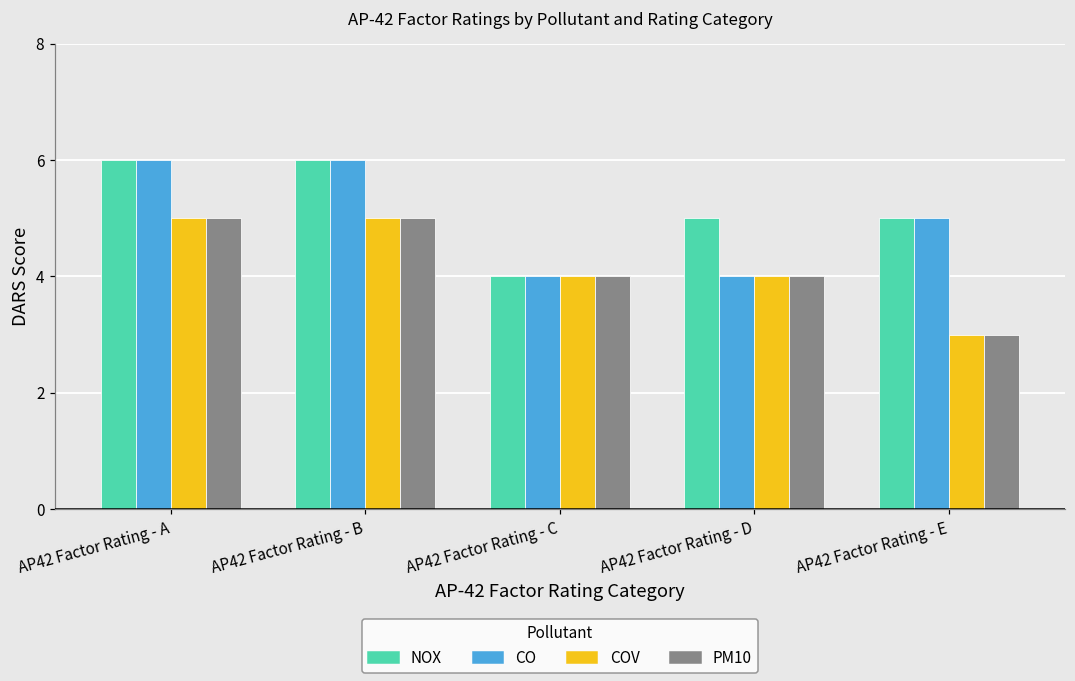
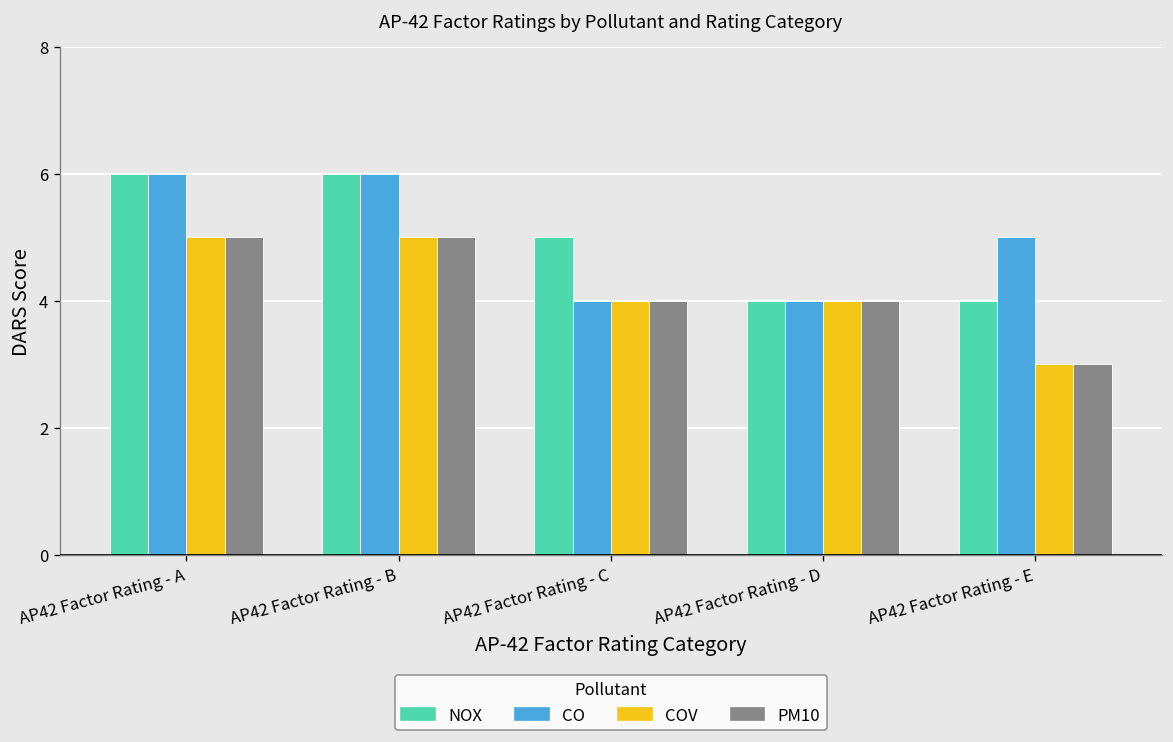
NOX, AP42 Factor Rating - C: 4 -> 5
NOX, AP42 Factor Rating - D: 5 -> 4
NOX, AP42 Factor Rating - E: 5 -> 4
